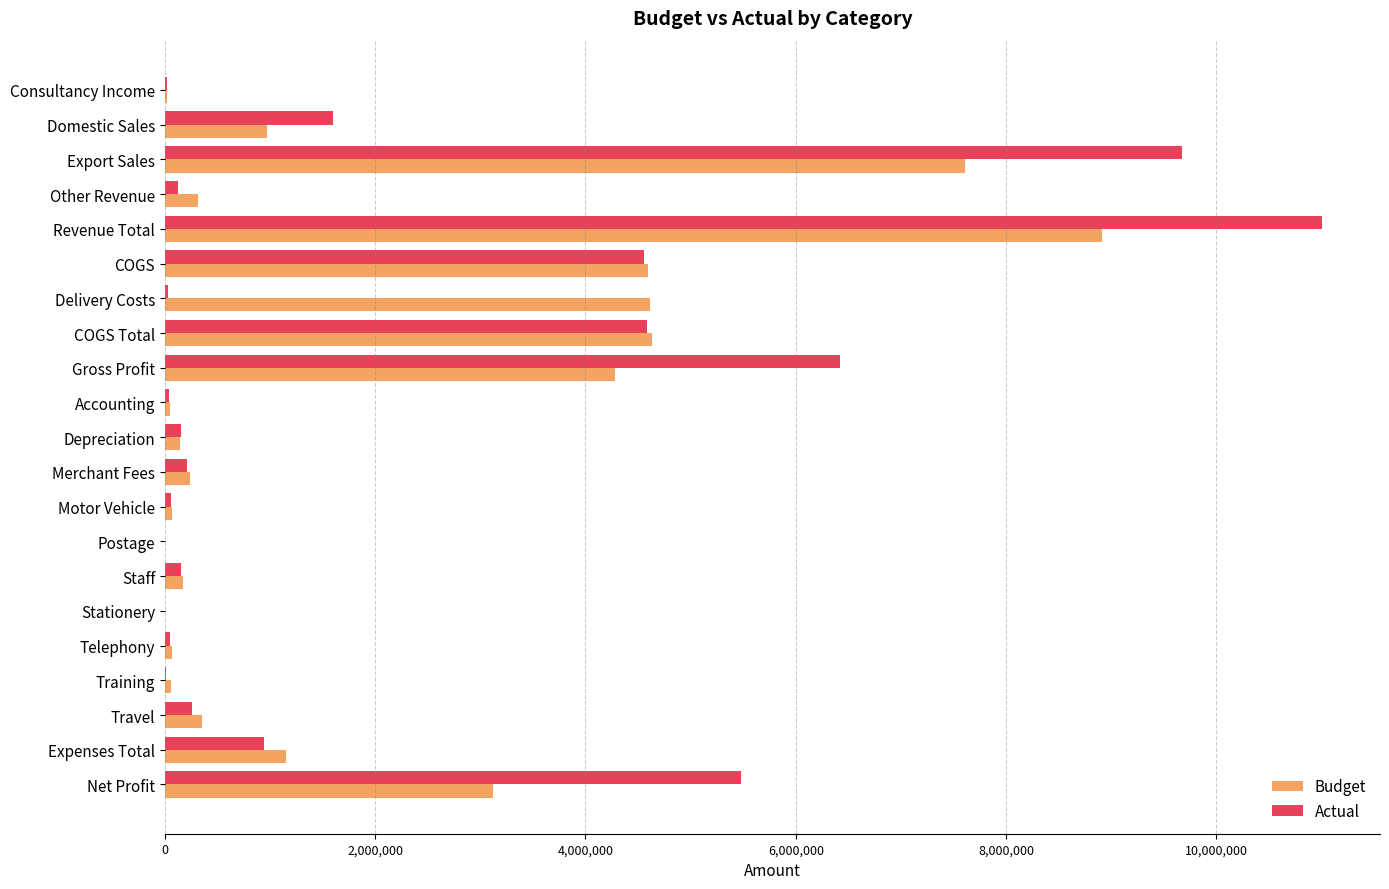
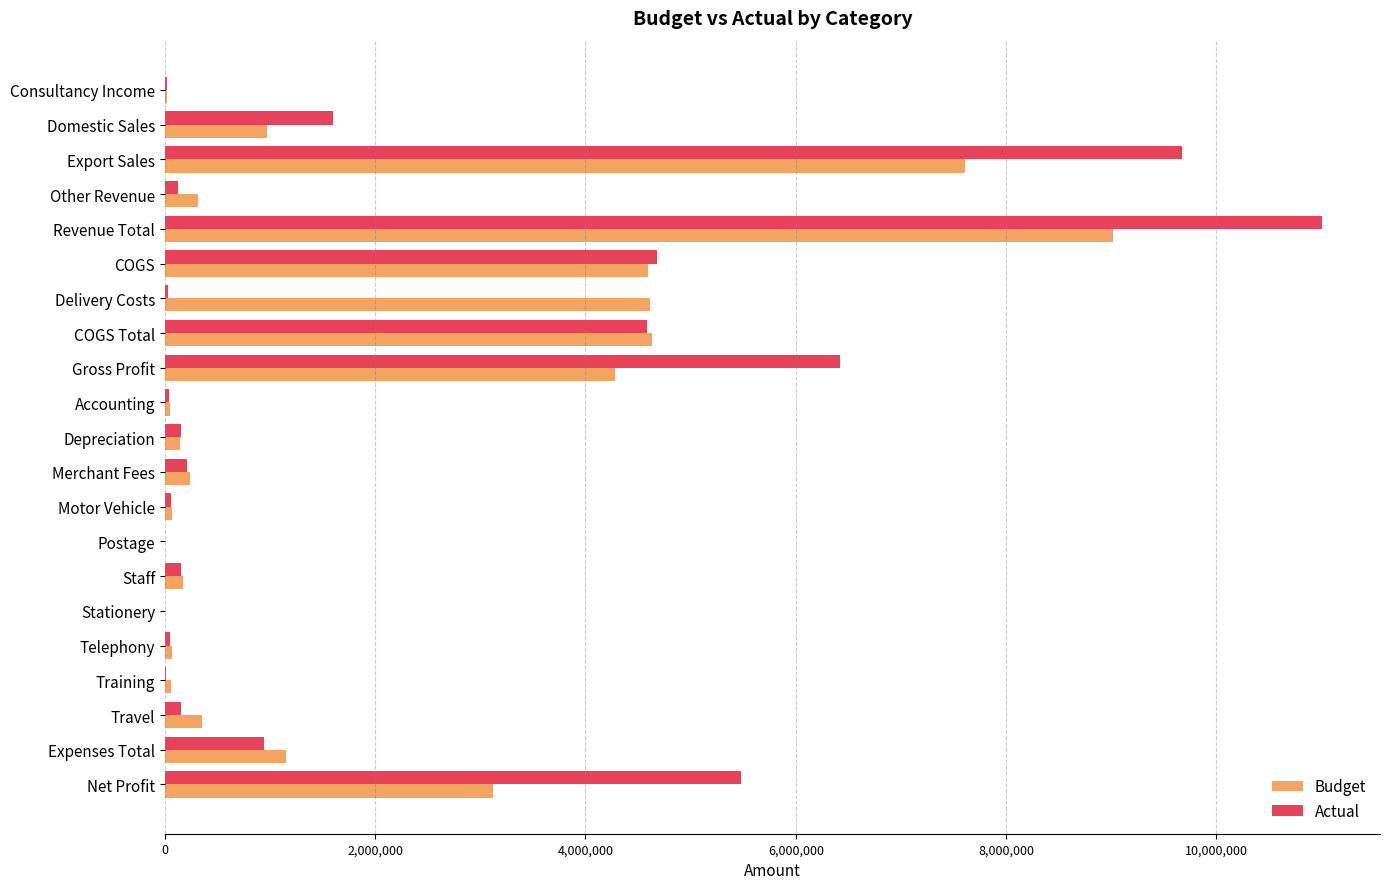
Budget, Revenue Total: 8,910,000 -> 9,020,000
Actual, COGS: 4,550,000 -> 4,680,000
Actual, Travel: 260,000 -> 150,000
